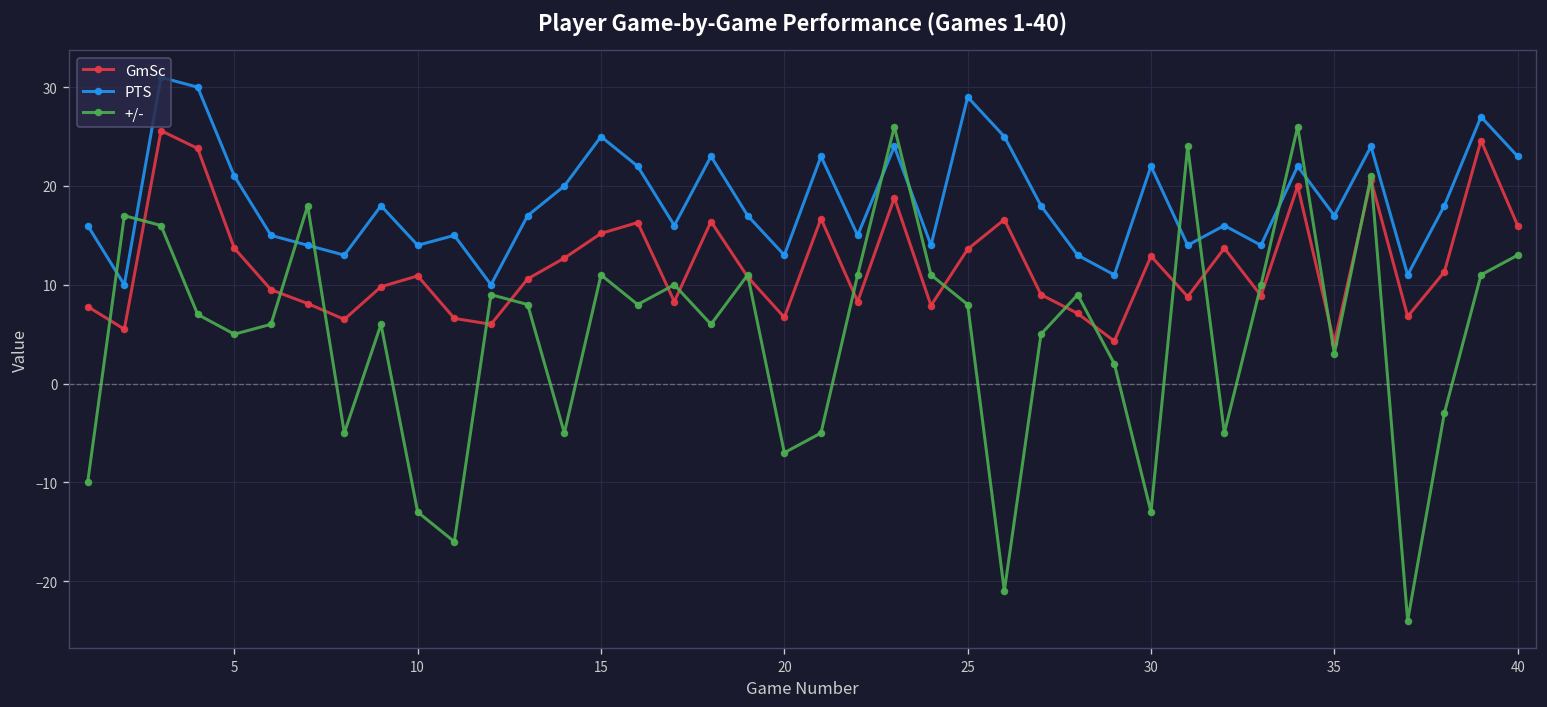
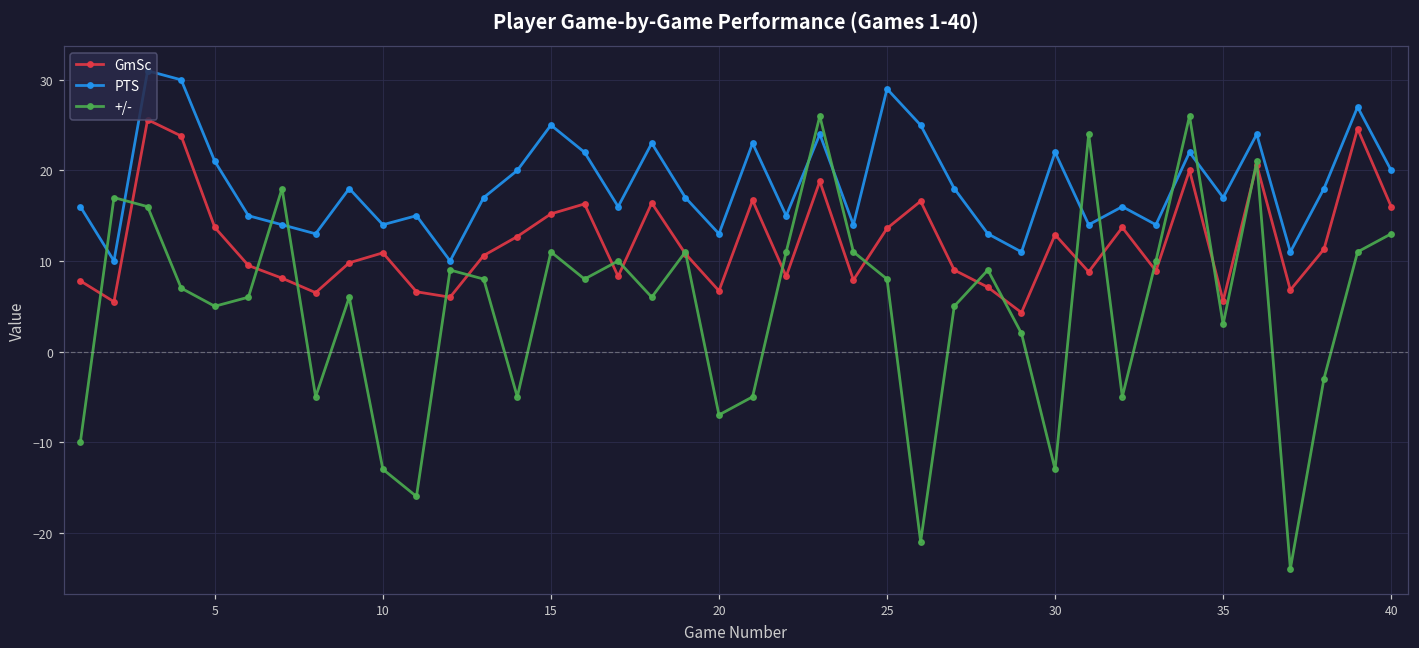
GmSc, 35: 4 -> 6
PTS, 40: 23 -> 20
